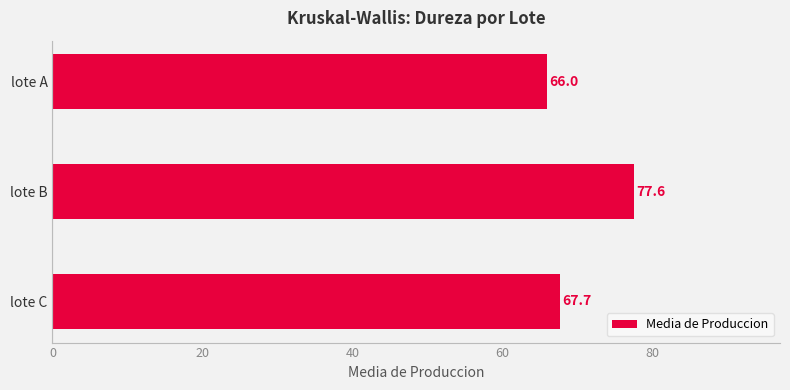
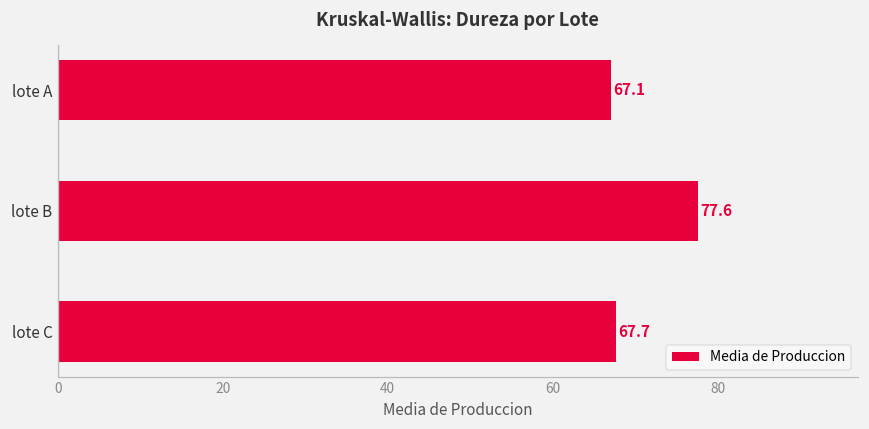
lote A: 66.0 -> 67.1
